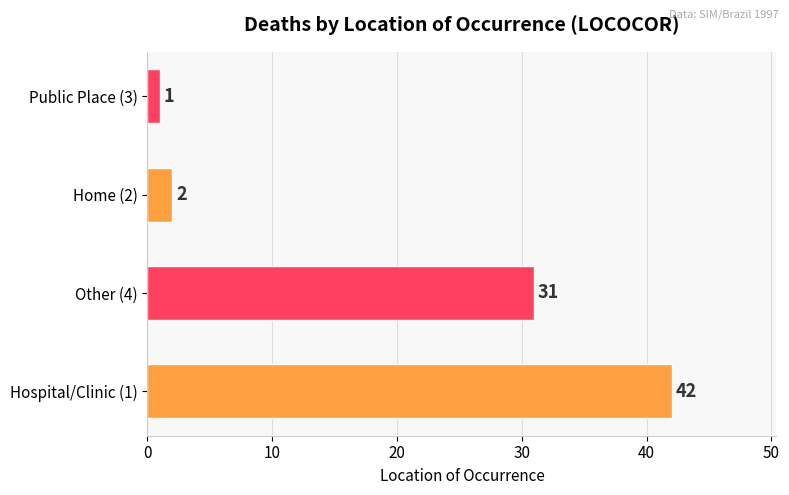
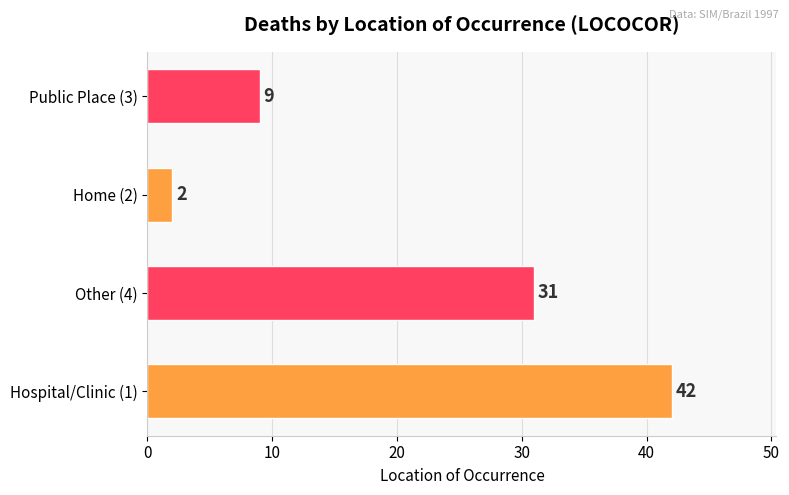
Public Place (3): 1 -> 9
